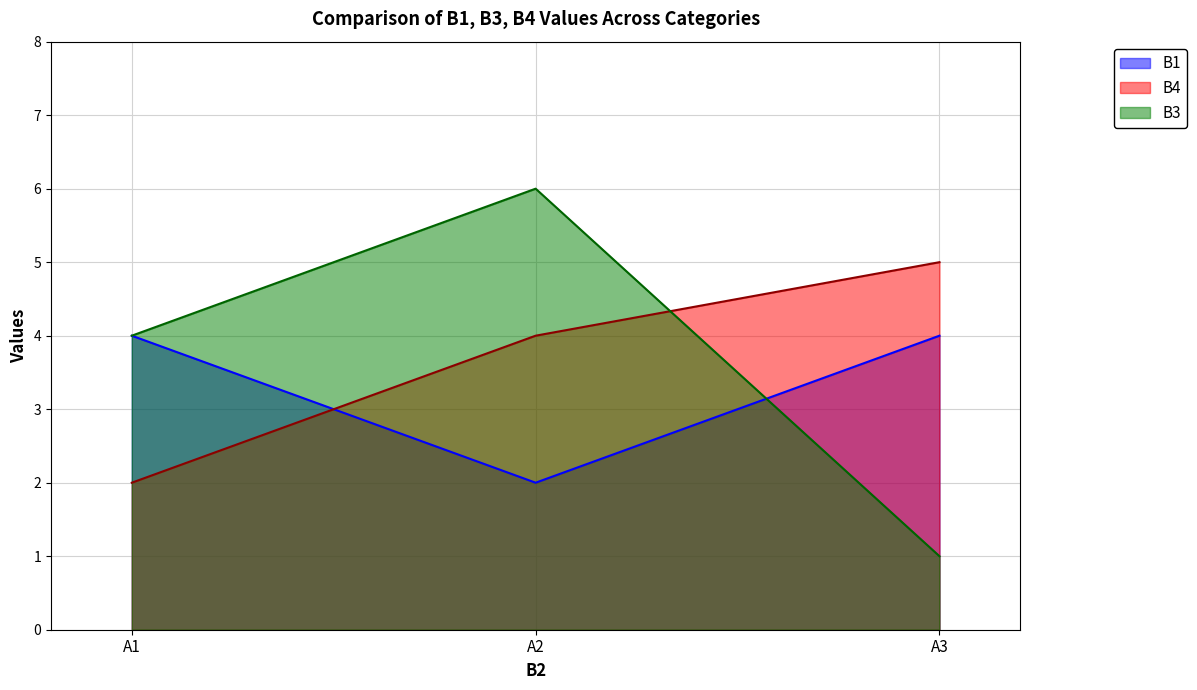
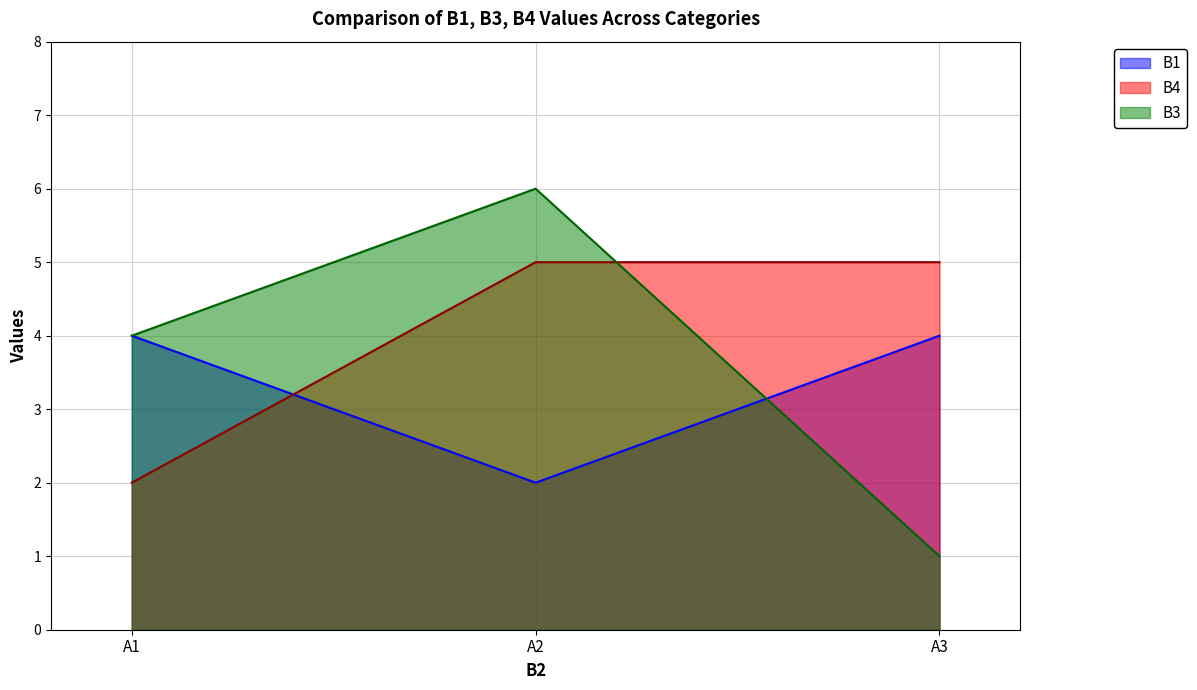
B4, A2: 4 -> 5
